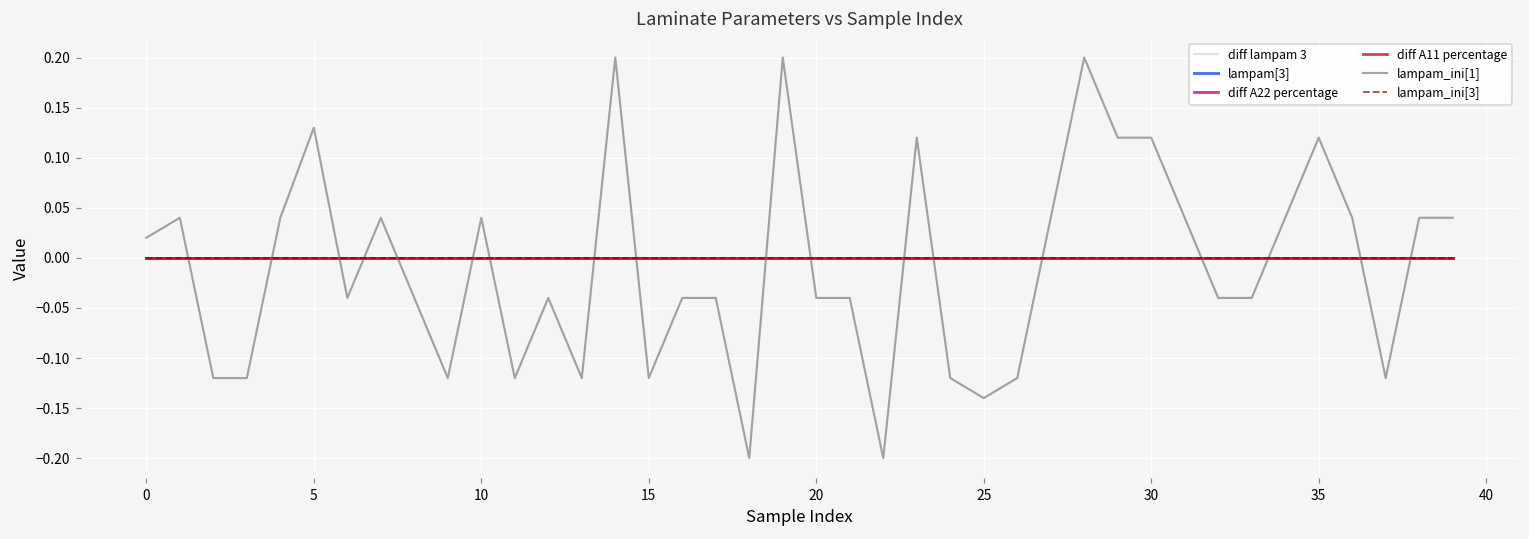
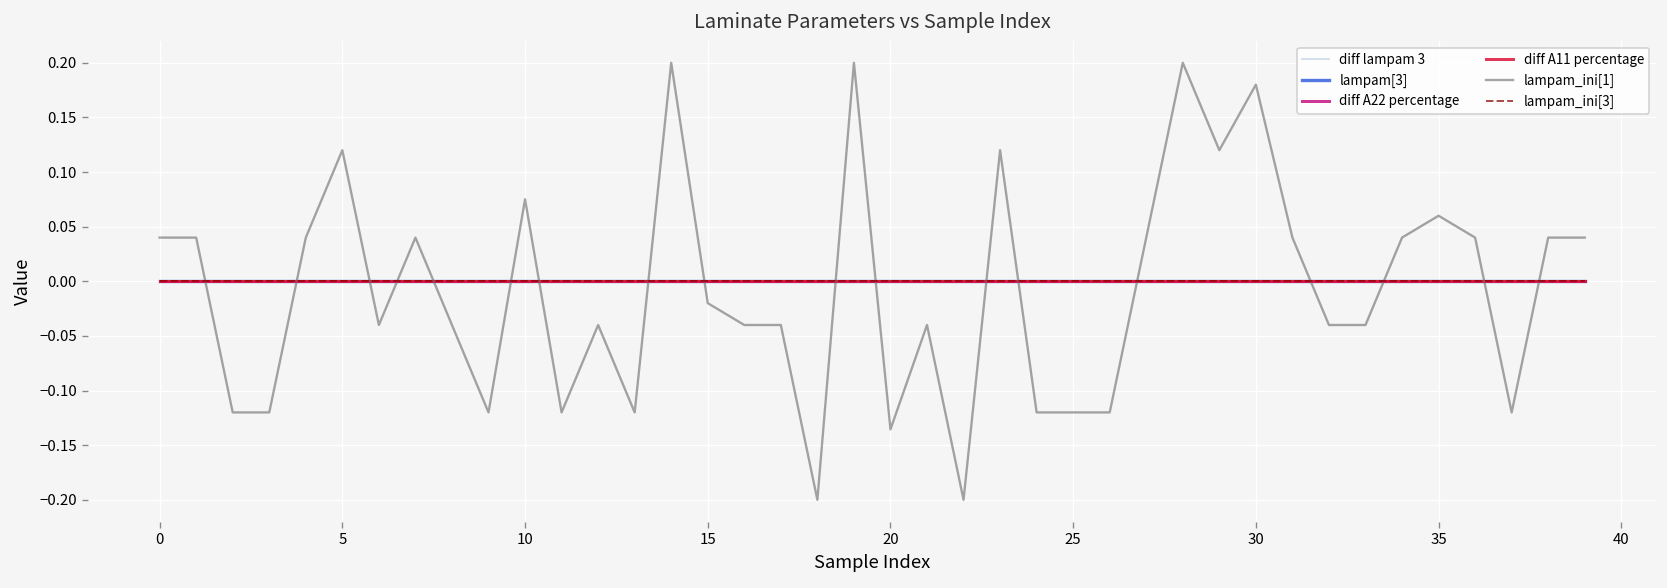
lampam_ini[1], 0: 0.02 -> 0.04
lampam_ini[1], 5: 0.13 -> 0.12
lampam_ini[1], 10: 0.04 -> 0.08
lampam_ini[1], 15: -0.12 -> -0.02
lampam_ini[1], 20: -0.04 -> -0.14
lampam_ini[1], 25: -0.14 -> -0.12
lampam_ini[1], 30: 0.12 -> 0.18
lampam_ini[1], 35: 0.12 -> 0.06
